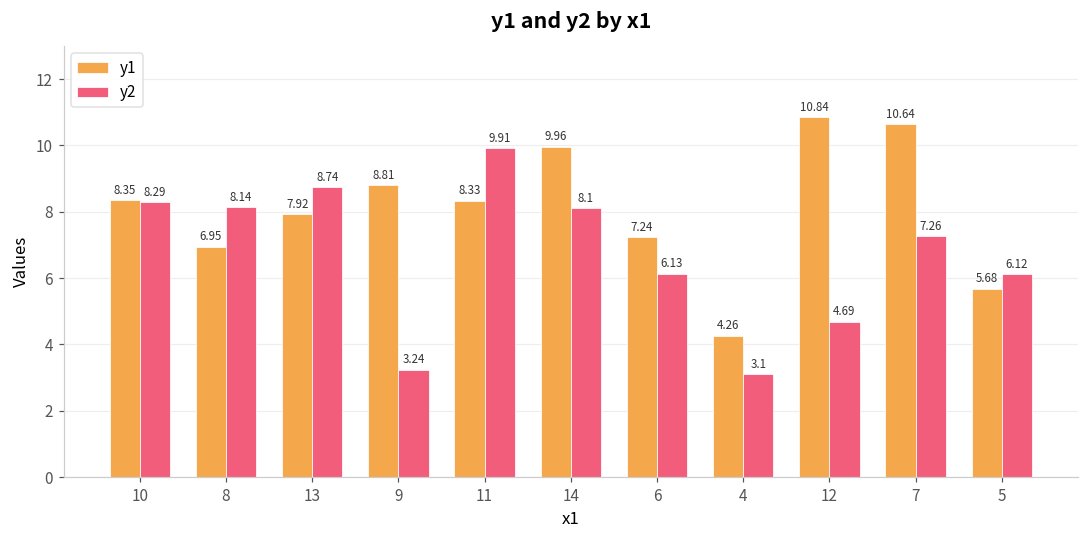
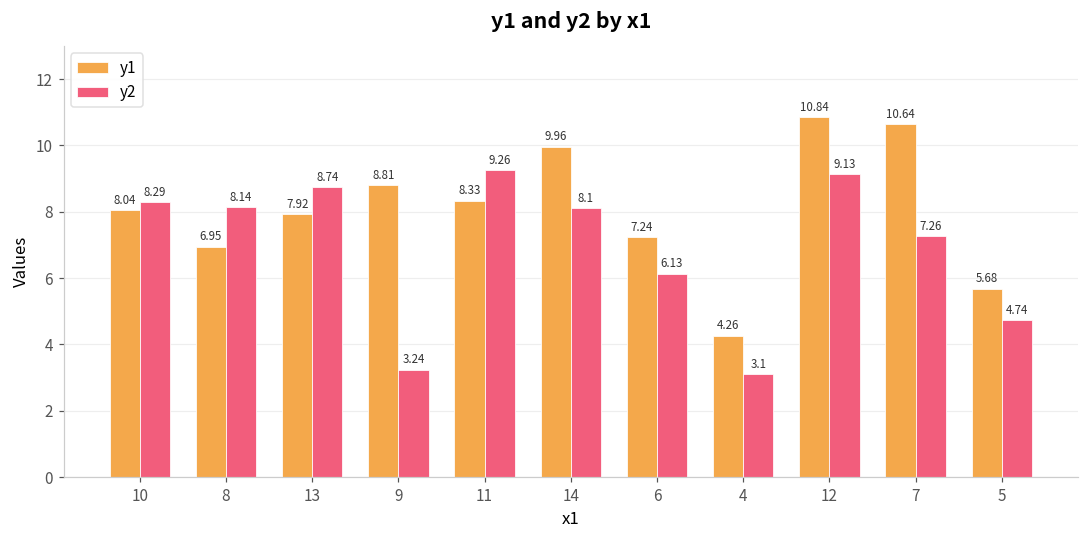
y1, 10: 8.35 -> 8.04
y2, 11: 9.91 -> 9.26
y2, 12: 4.69 -> 9.13
y2, 5: 6.12 -> 4.74
